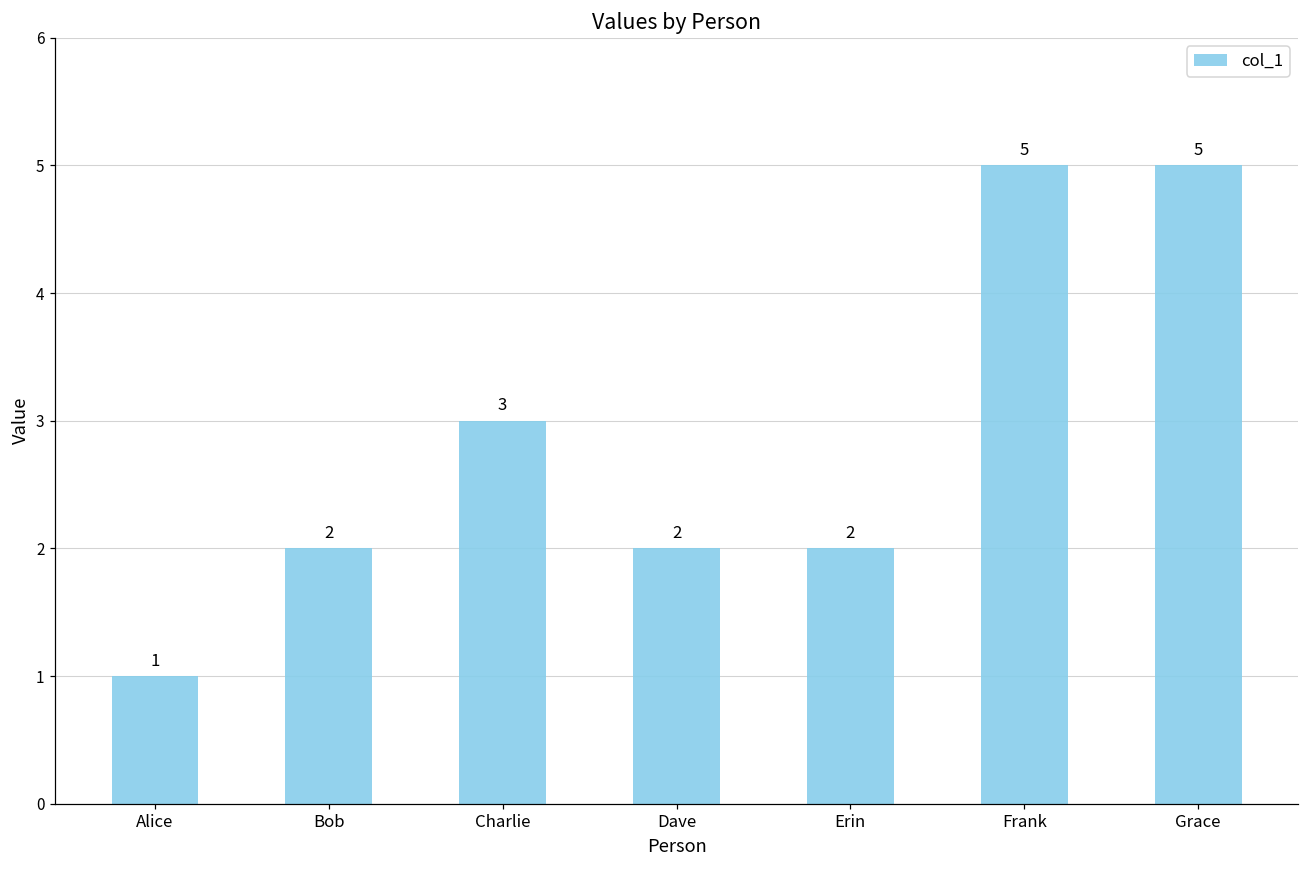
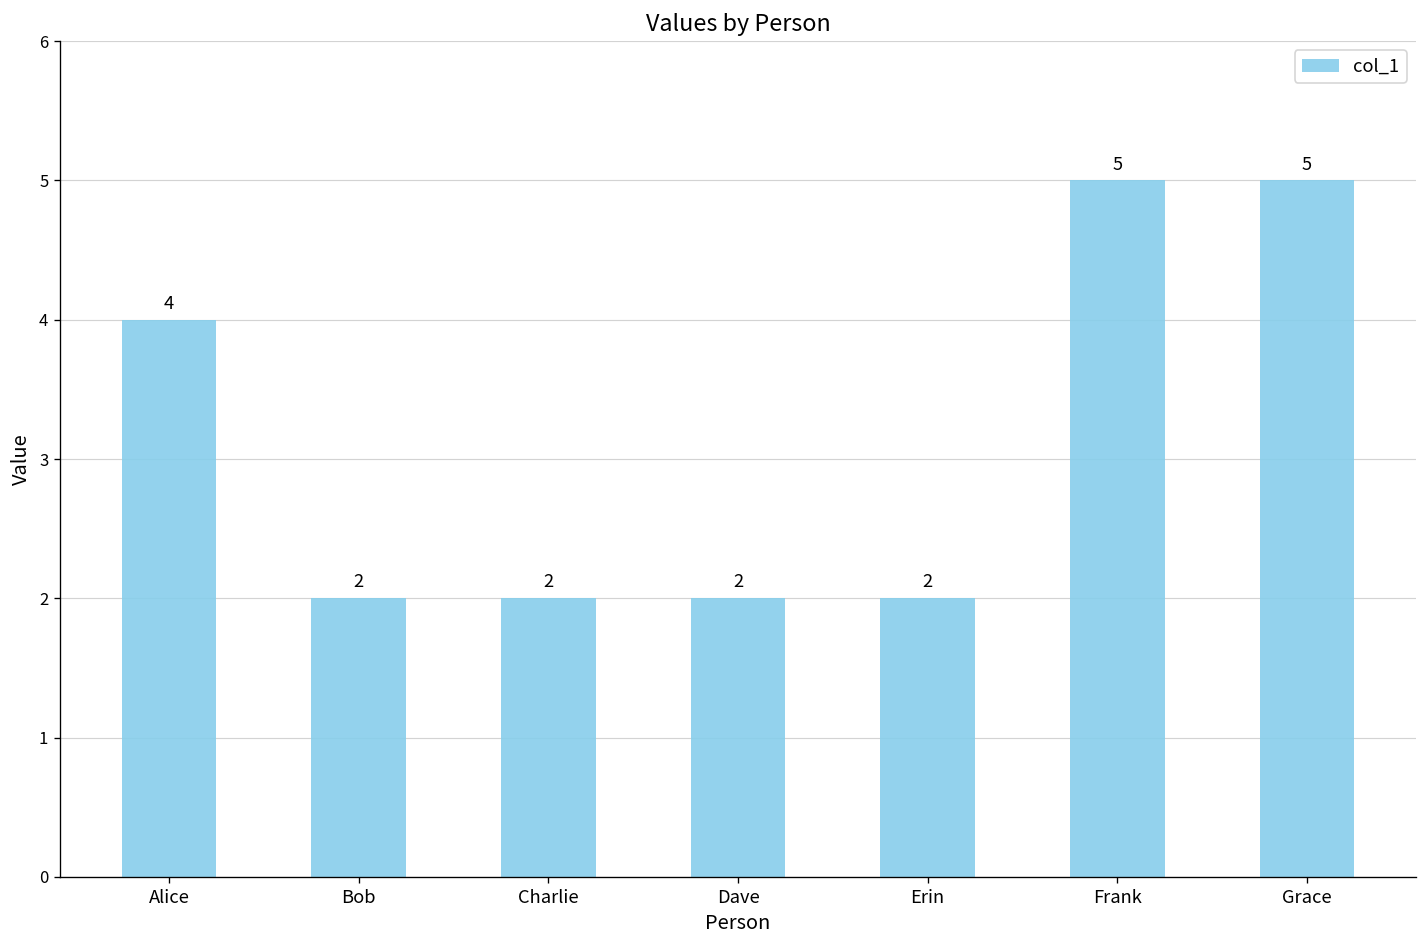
Alice: 1 -> 4
Charlie: 3 -> 2
